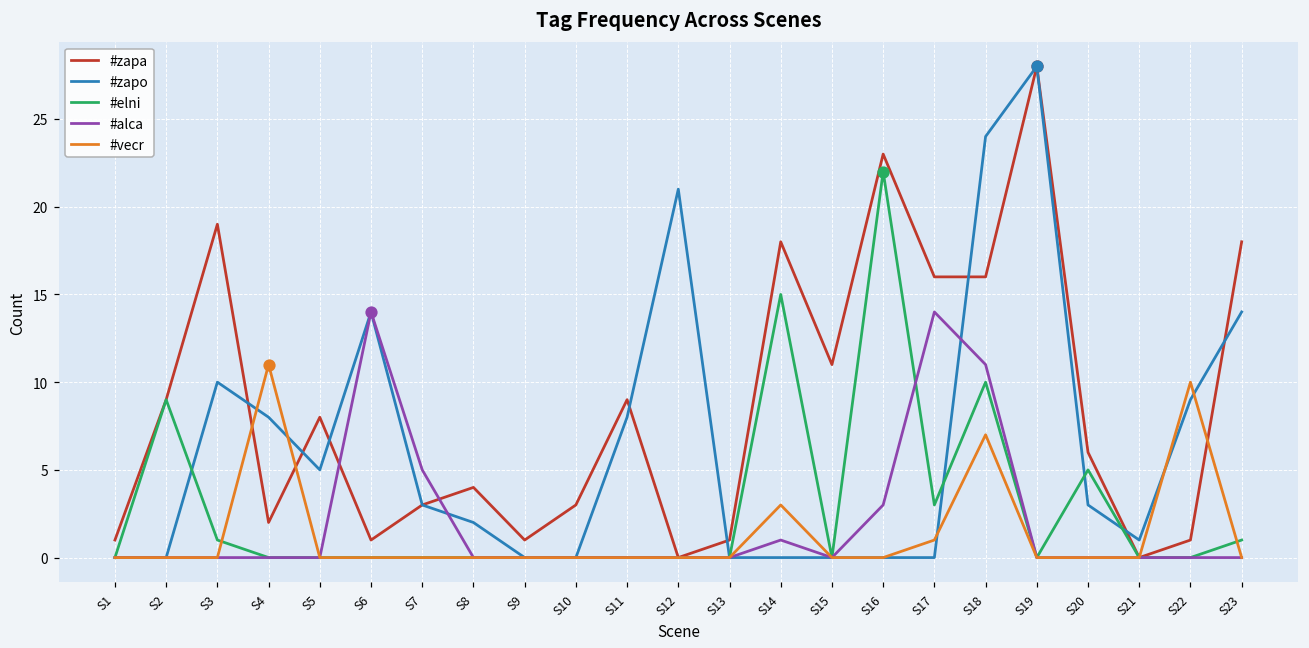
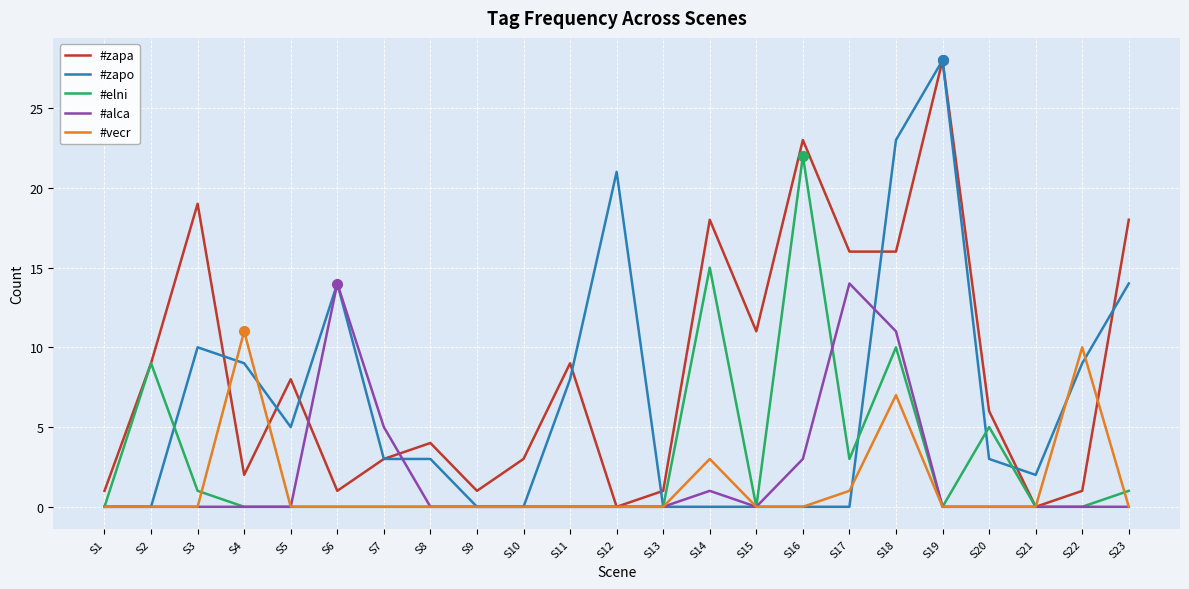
#zapo, S4: 8 -> 9
#zapo, S8: 2 -> 3
#zapo, S18: 24 -> 23
#zapo, S21: 1 -> 2
